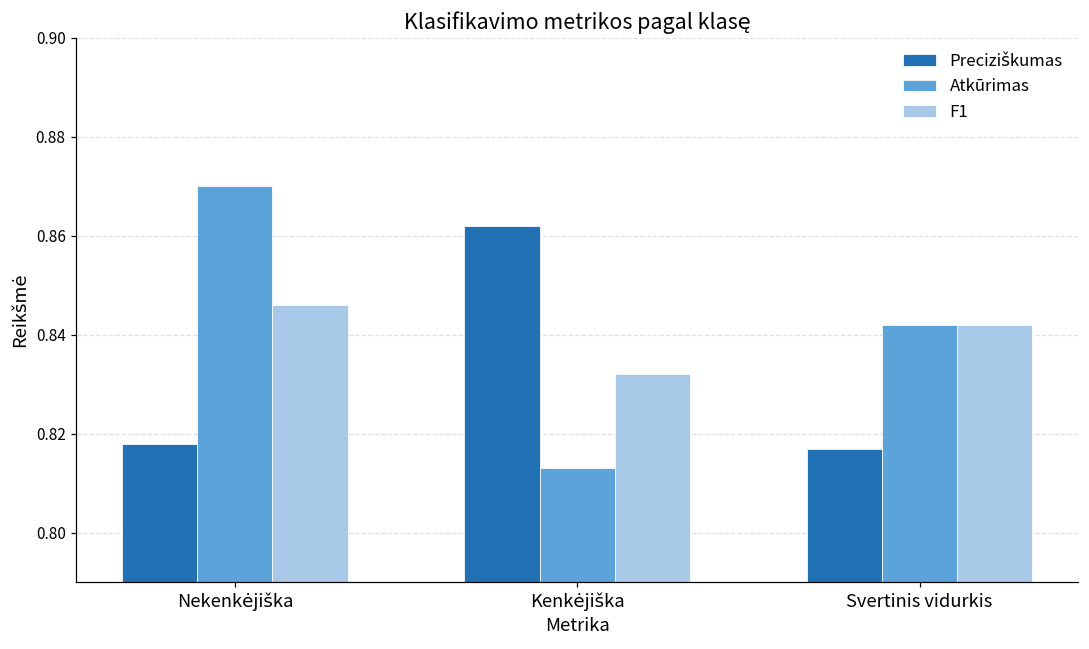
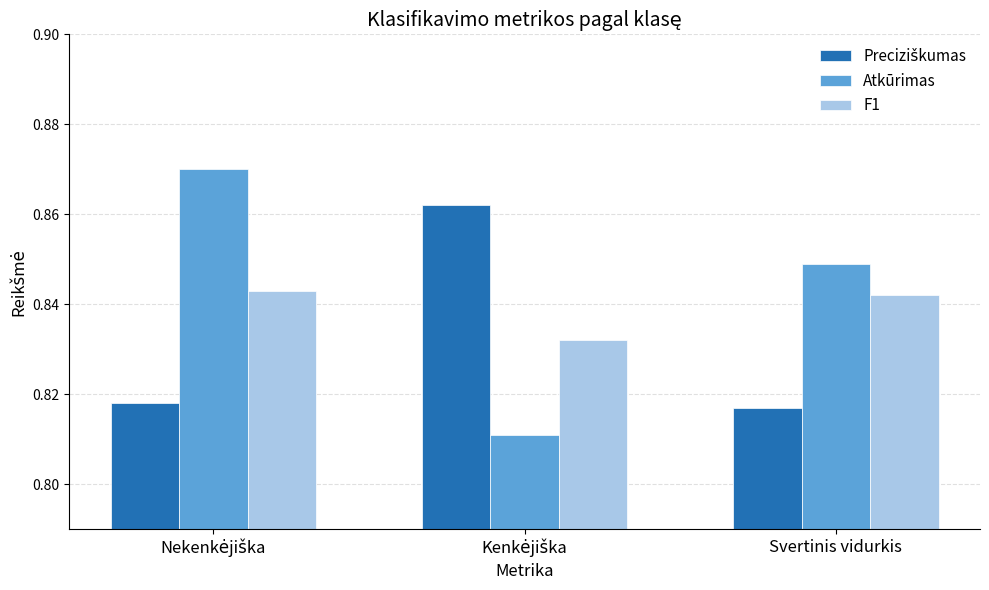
F1, Nekenkėjiška: 0.846 -> 0.843
Atkūrimas, Kenkėjiška: 0.813 -> 0.811
Atkūrimas, Svertinis vidurkis: 0.842 -> 0.849
